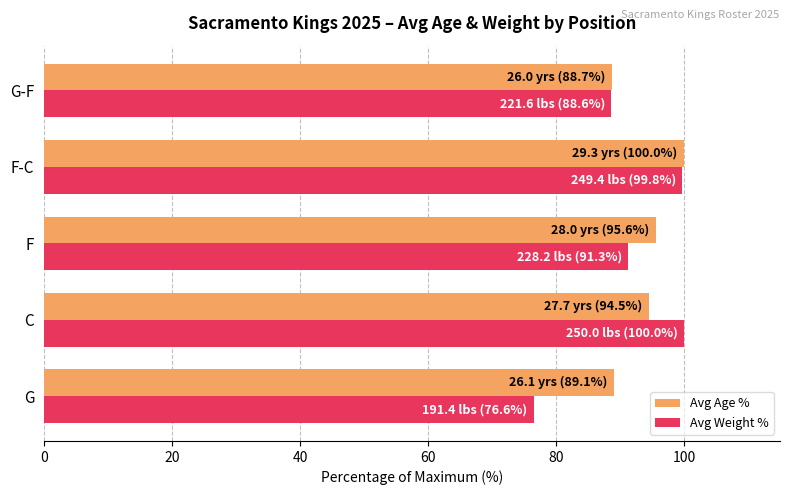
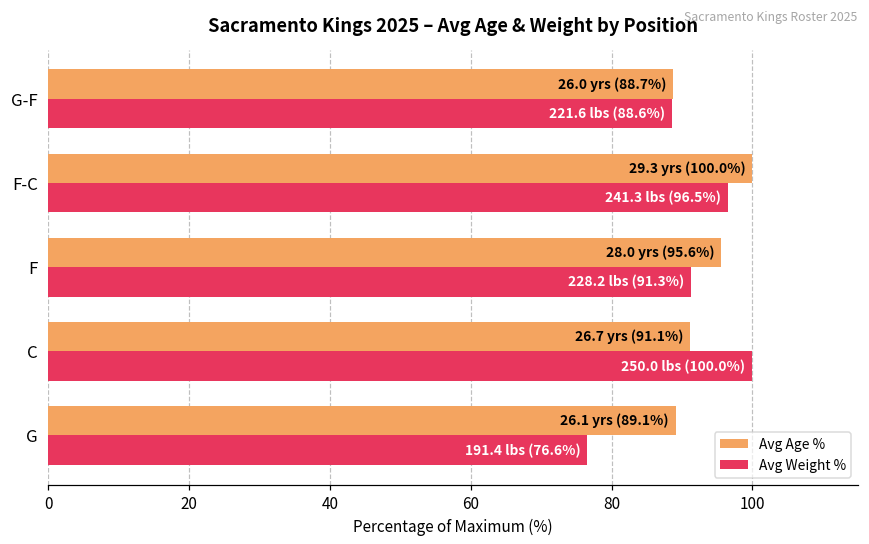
Avg Weight %, F-C: 249.4 lbs (99.8%) -> 241.3 lbs (96.5%)
Avg Age %, C: 27.7 yrs (94.5%) -> 26.7 yrs (91.1%)
